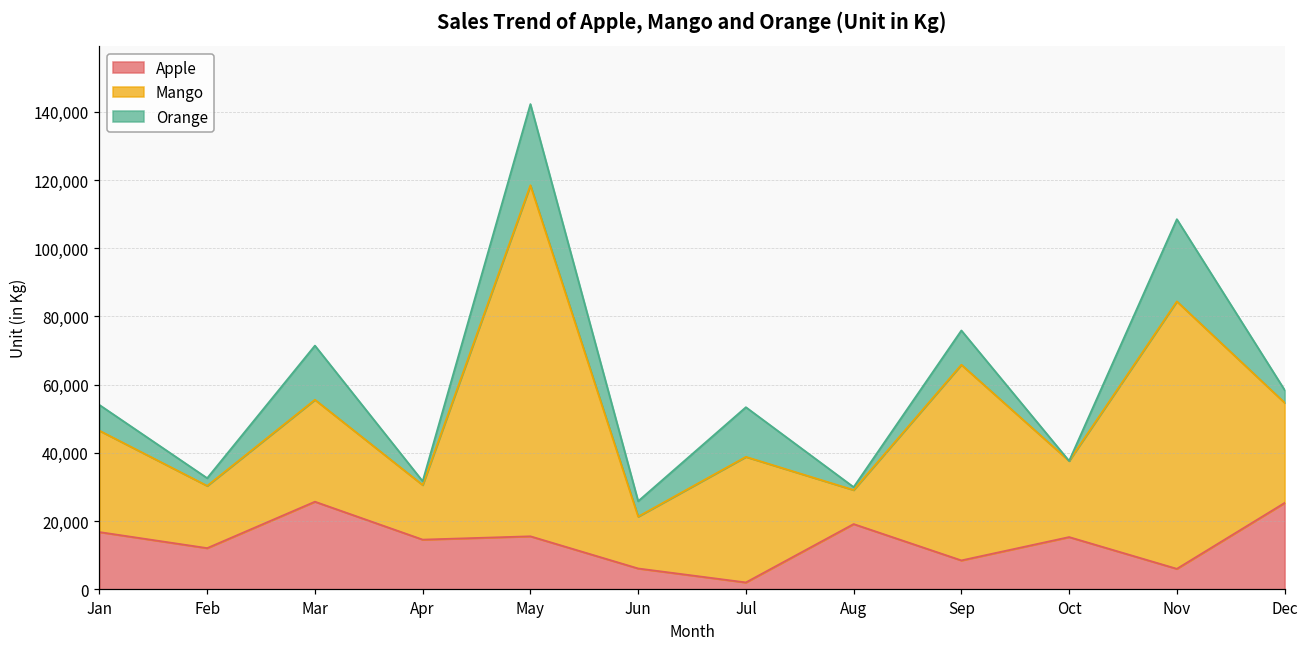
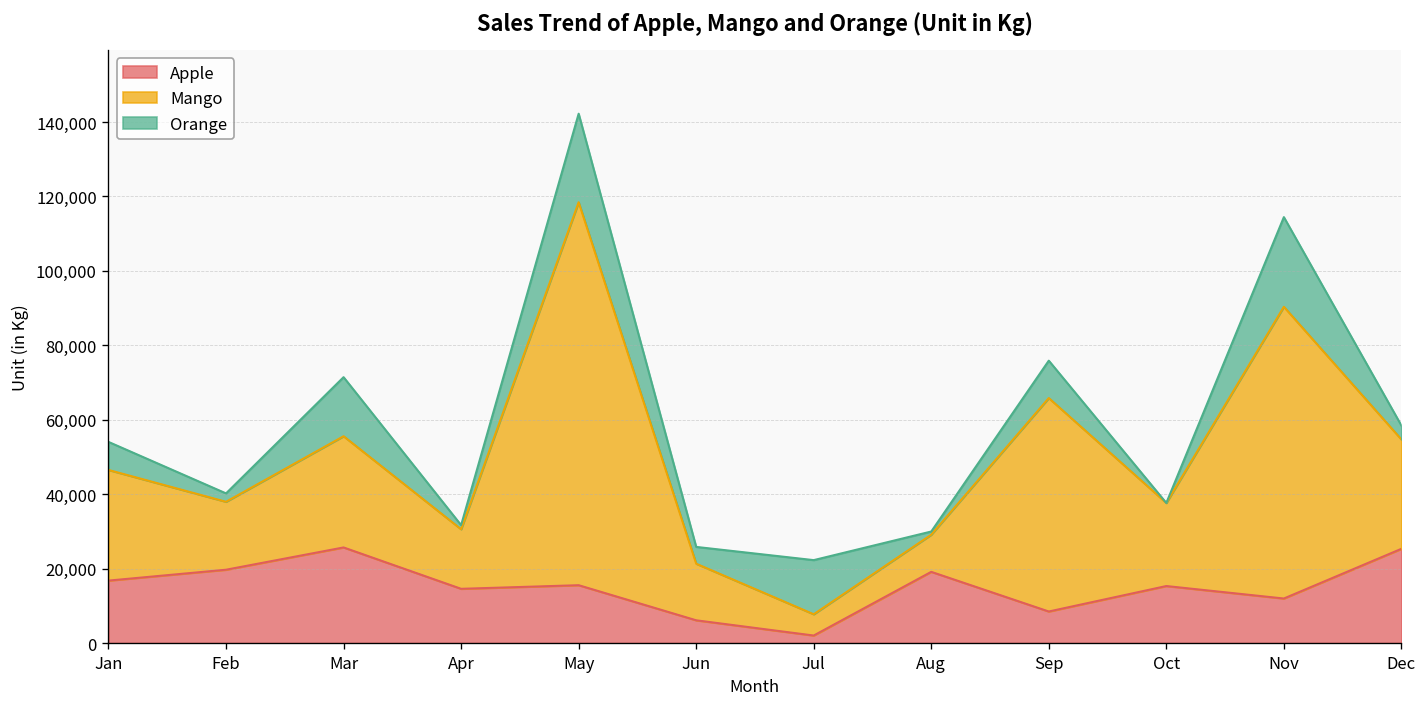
Apple, Feb: 12,000 -> 20,000
Mango, Jul: 37,000 -> 6,000
Apple, Nov: 6,000 -> 12,000
